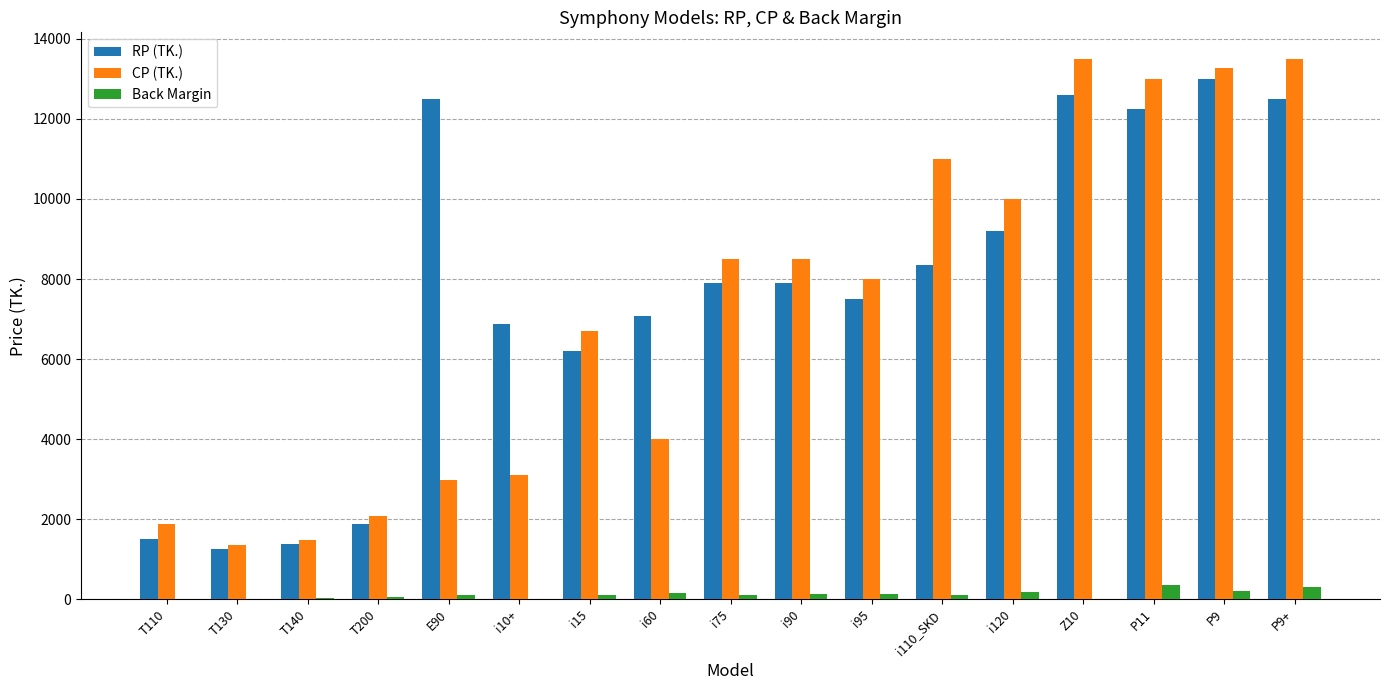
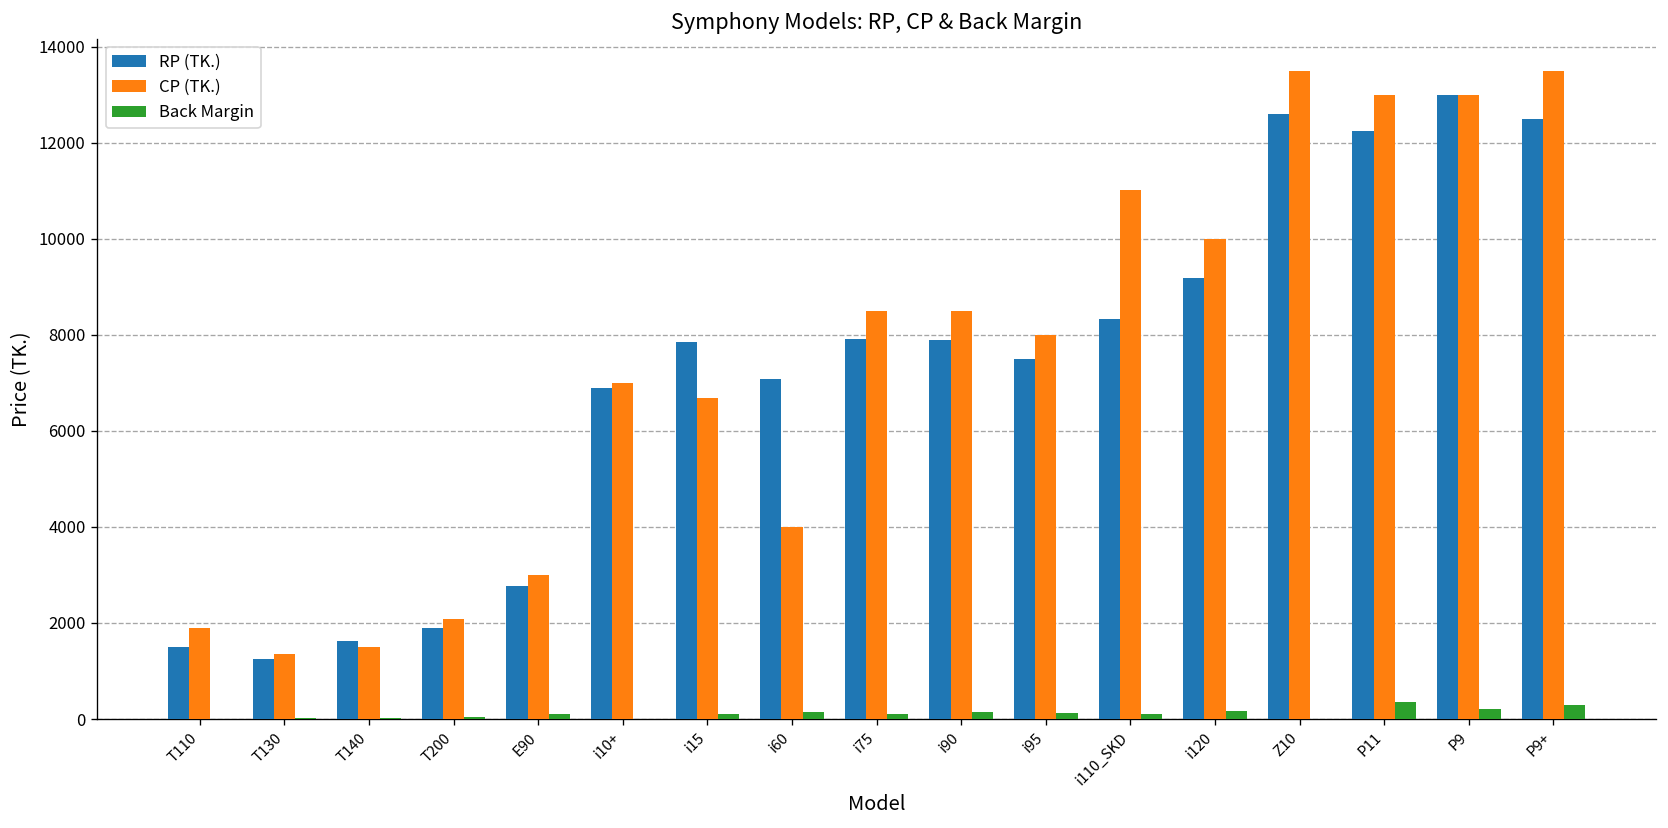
RP (TK.), T140: 1400 -> 1600
RP (TK.), E90: 12500 -> 2800
CP (TK.), i10+: 3100 -> 7000
RP (TK.), i15: 6200 -> 7900
CP (TK.), P9: 13300 -> 13000
